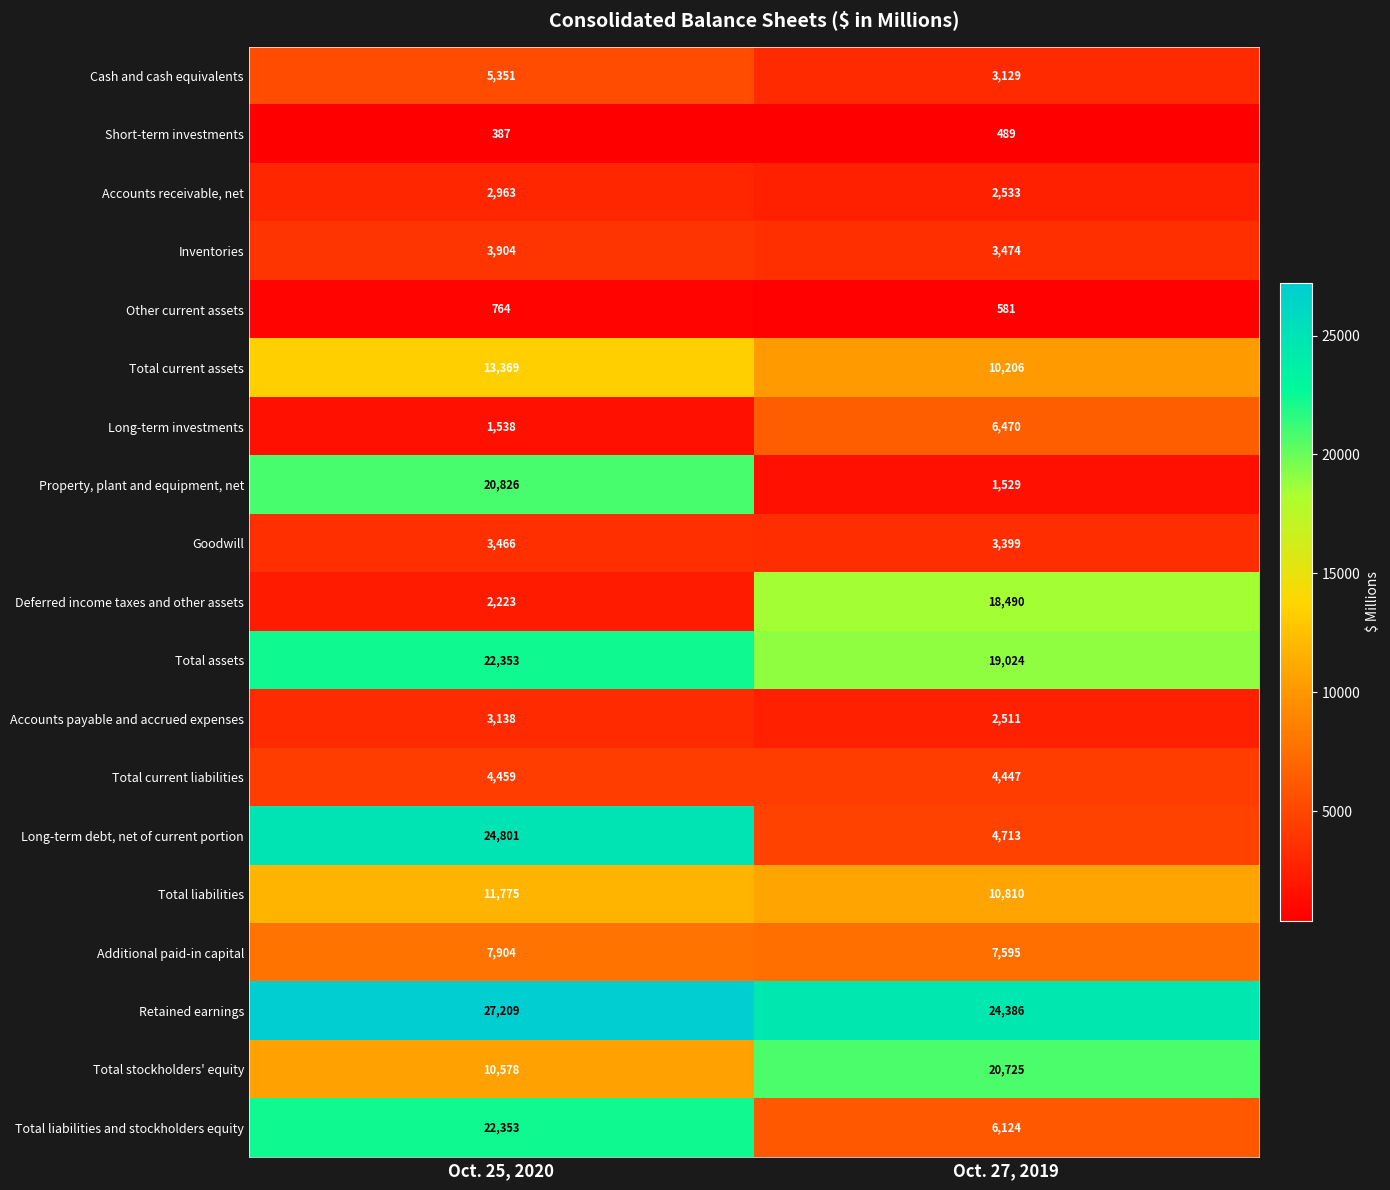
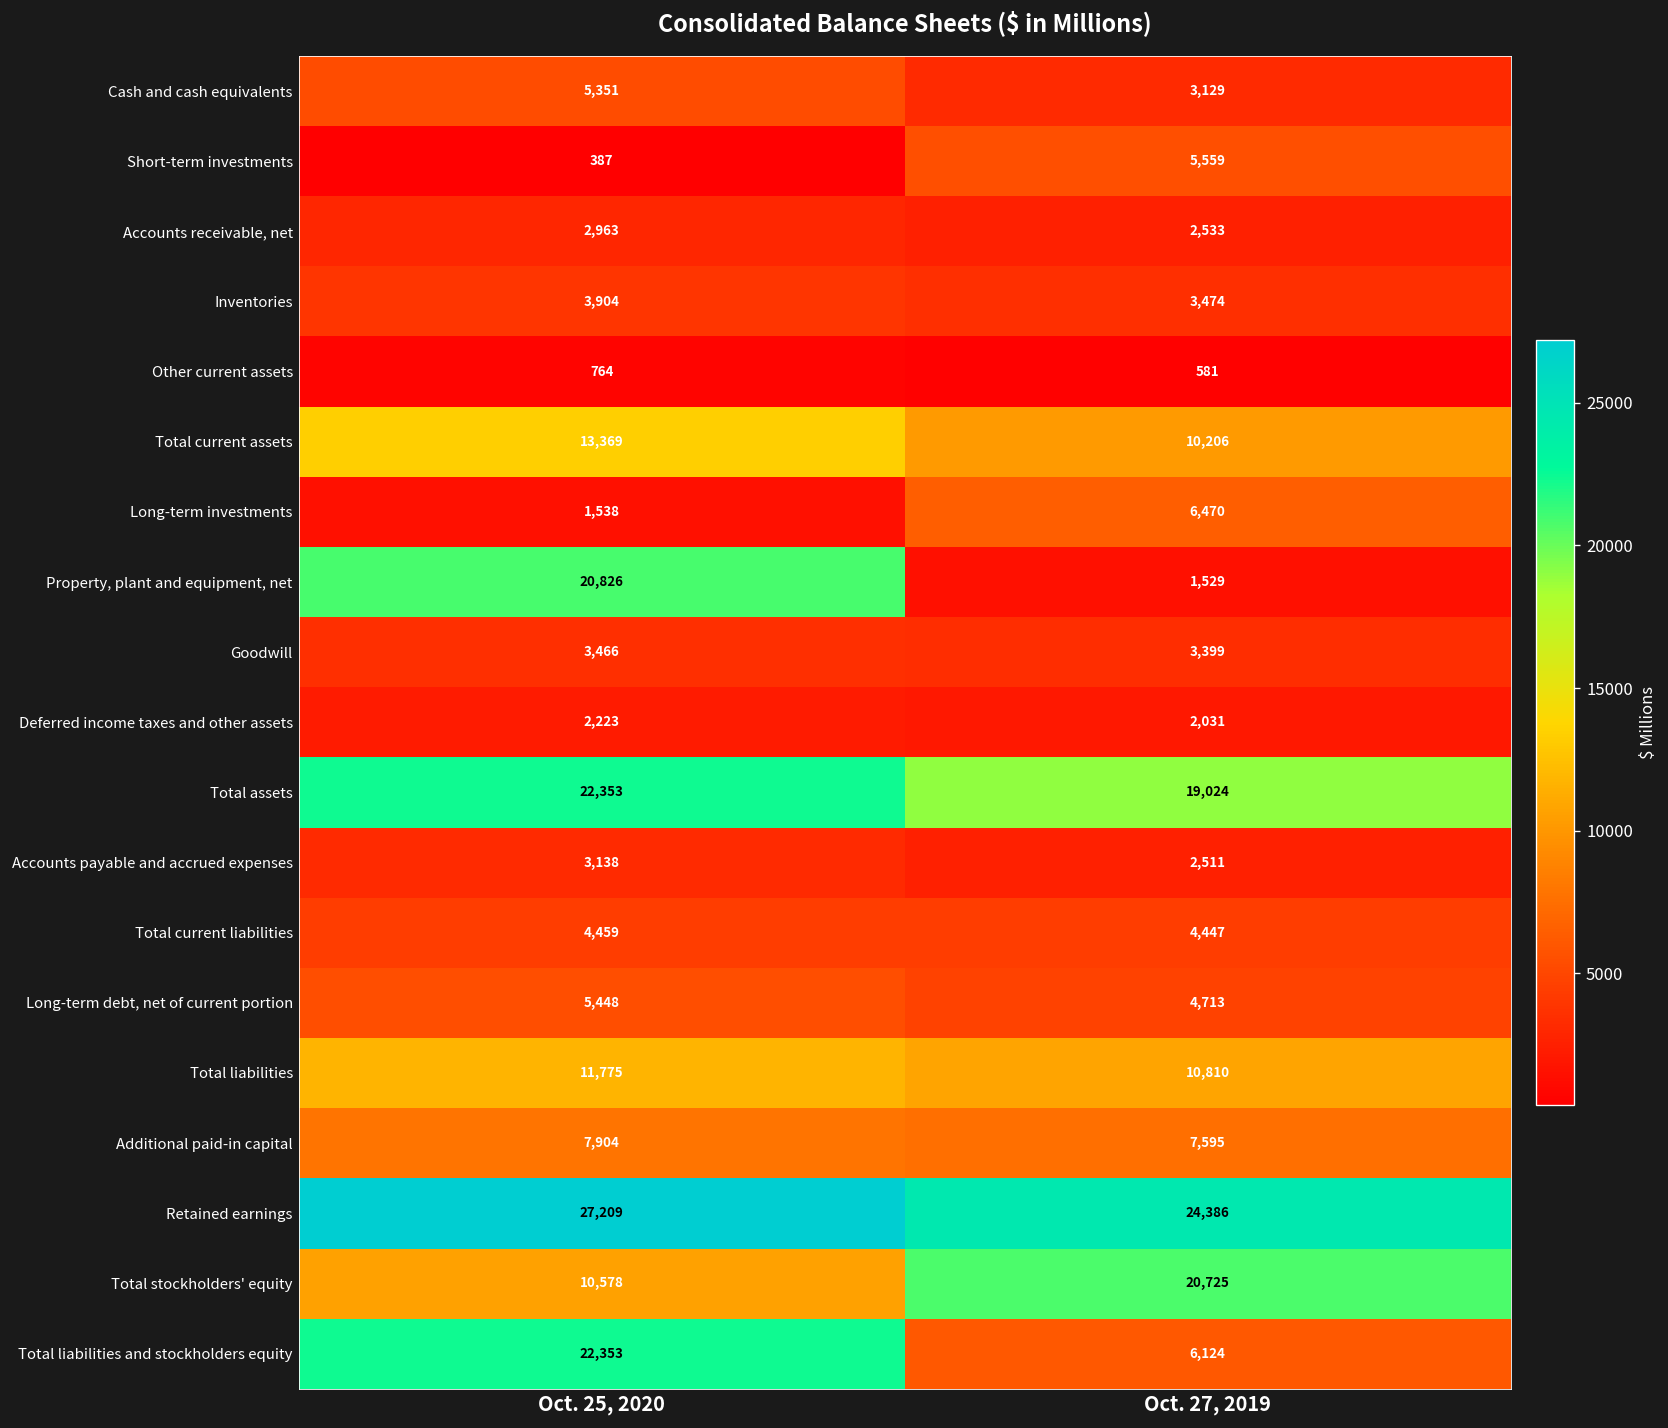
Short-term investments, Oct. 27, 2019: 489 -> 5,559
Deferred income taxes and other assets, Oct. 27, 2019: 18,490 -> 2,031
Long-term debt, net of current portion, Oct. 25, 2020: 24,801 -> 5,448
